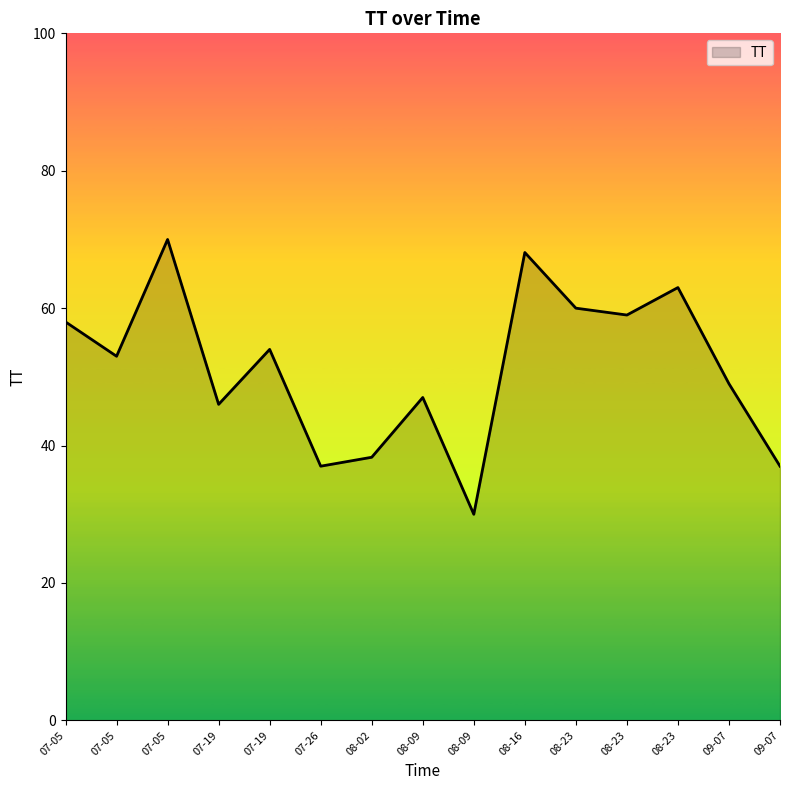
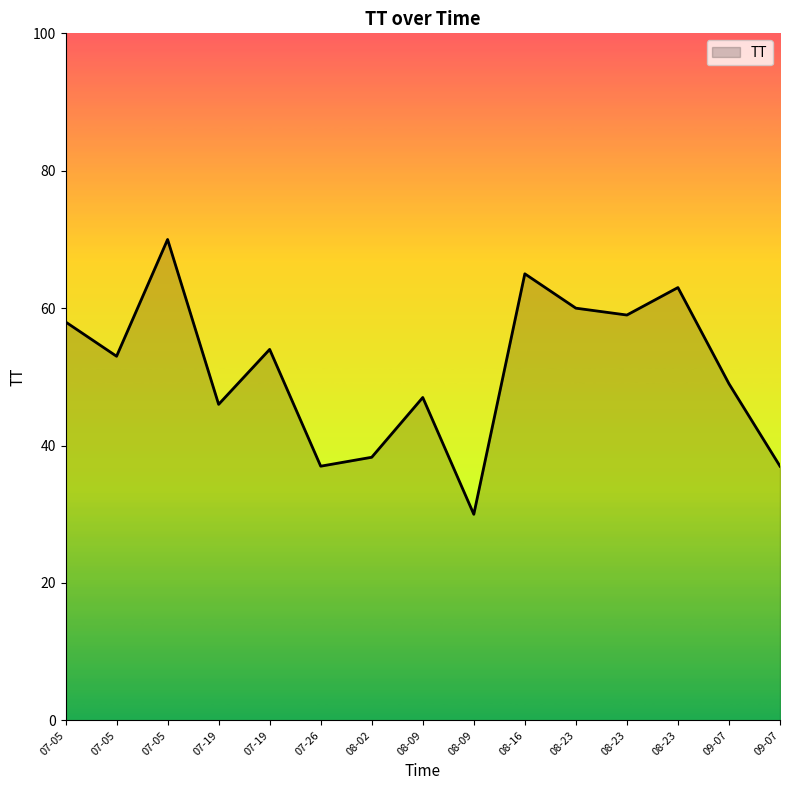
08-16: 68 -> 65
